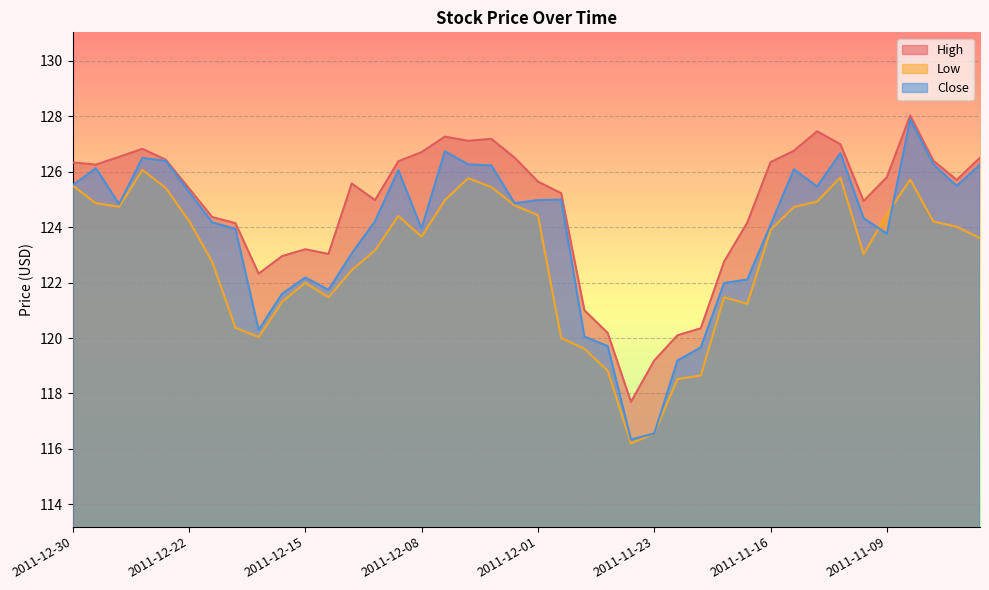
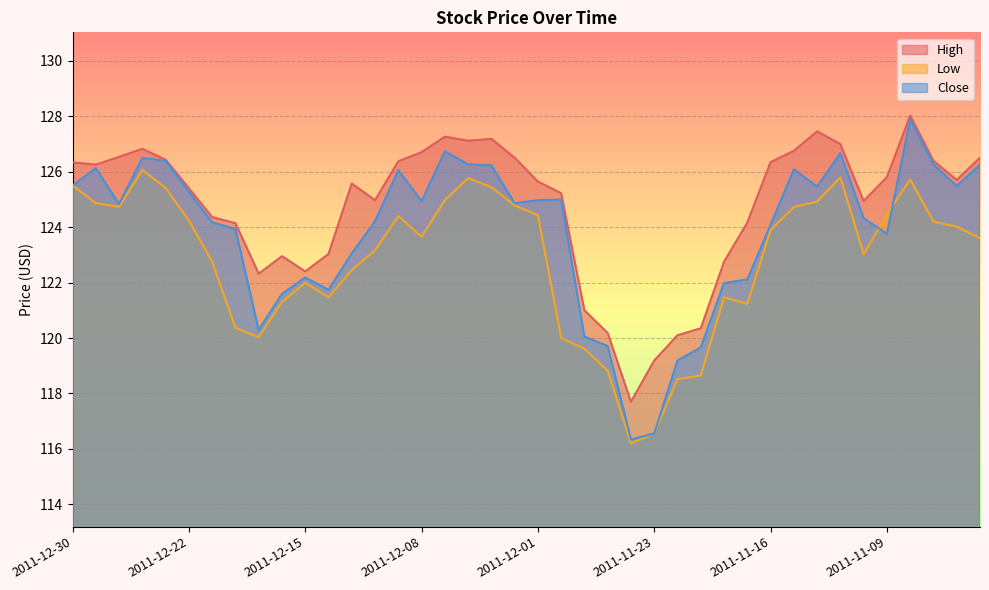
High, 2011-12-15: 123.2 -> 122.4
Close, 2011-12-08: 124.0 -> 124.9
